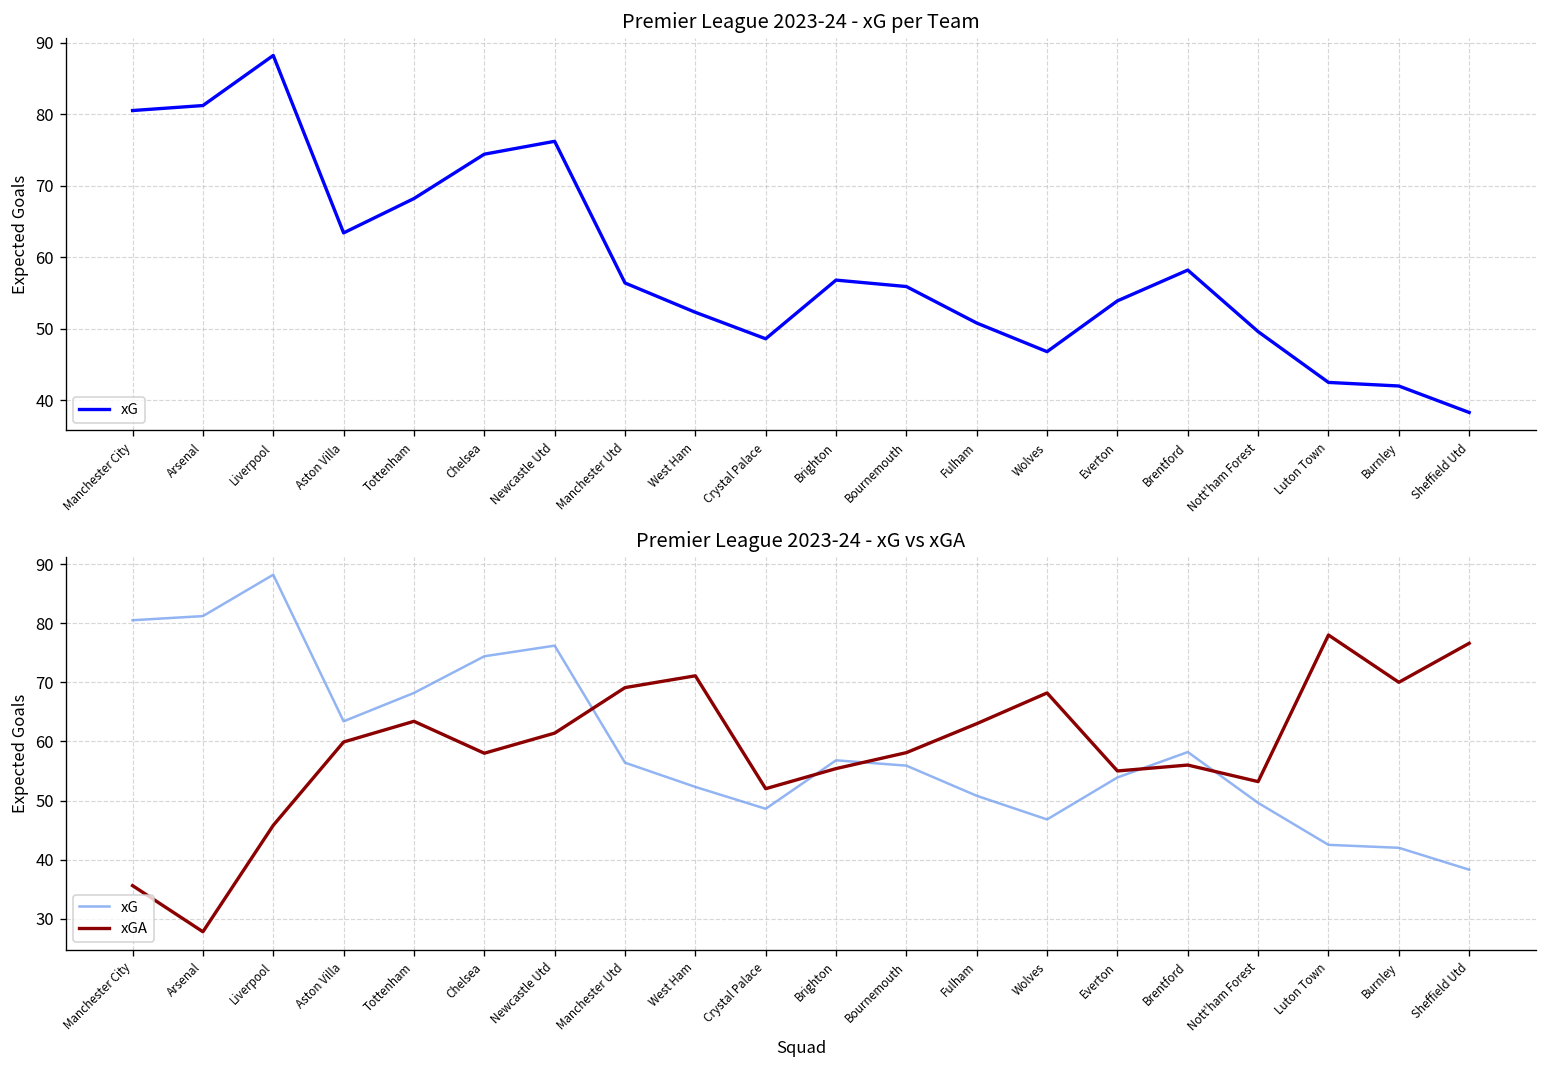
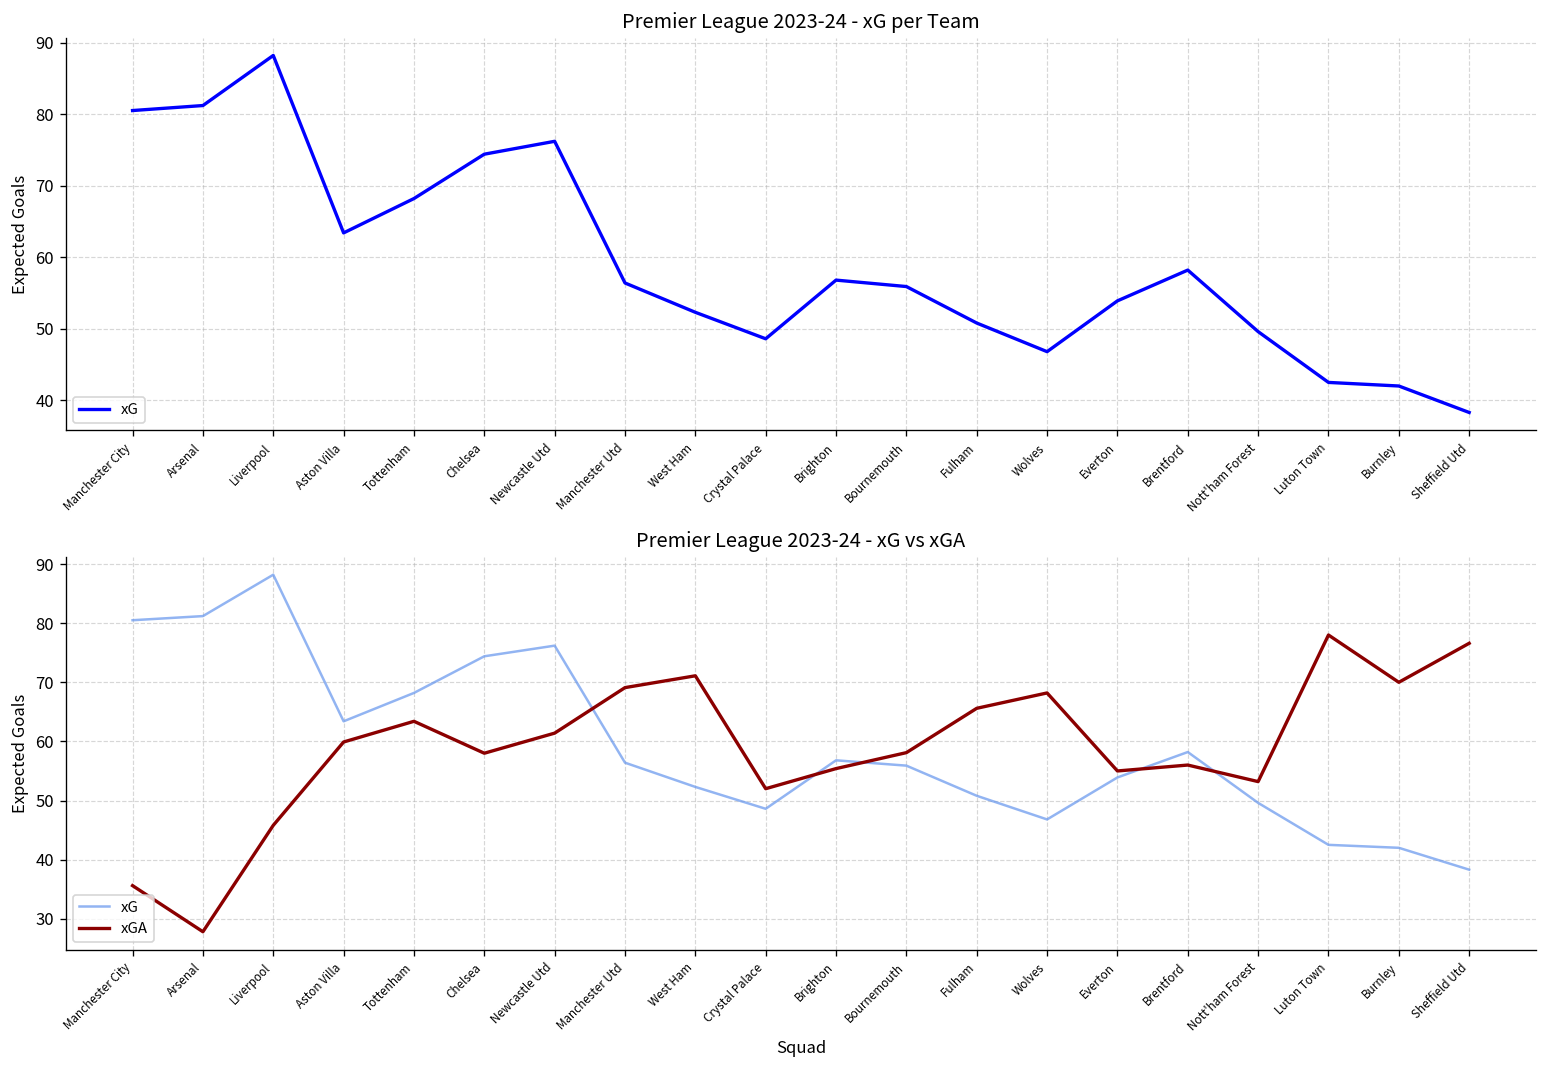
Premier League 2023-24 - xG vs xGA, xGA, Fulham: 63 -> 66
